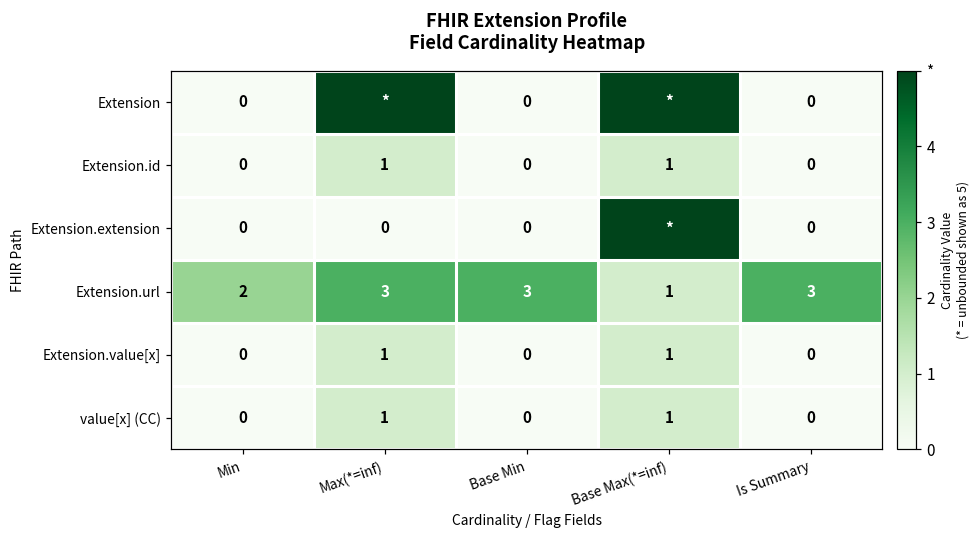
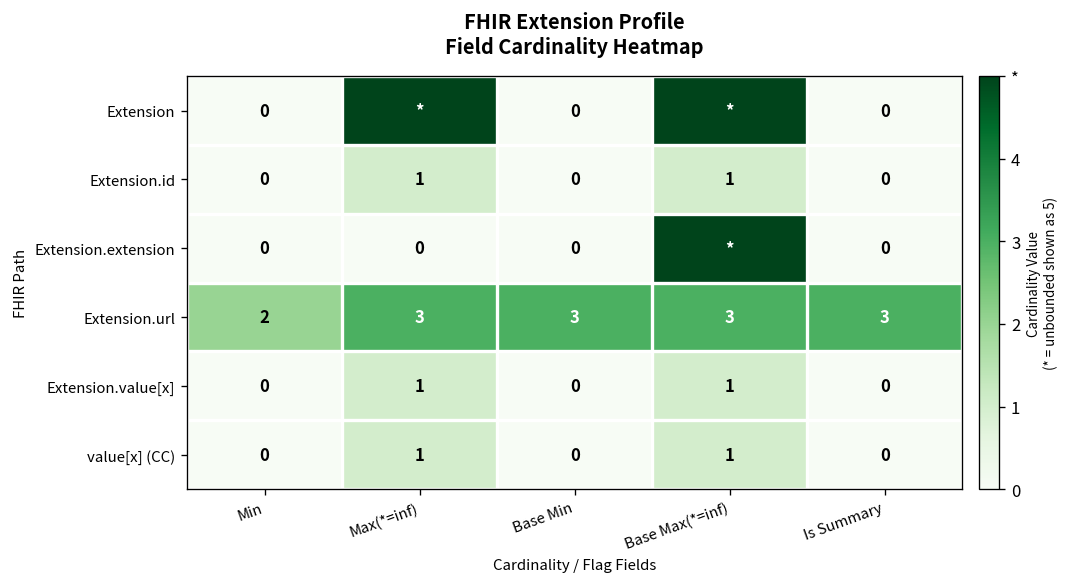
Extension.url, Base Max(*=inf): 1 -> 3
